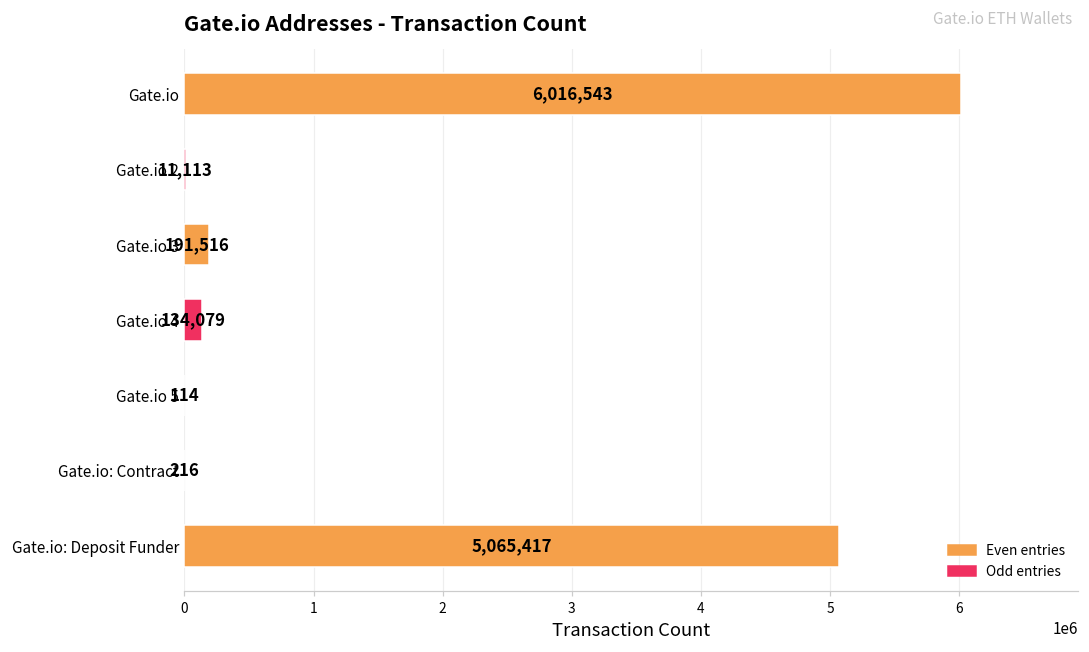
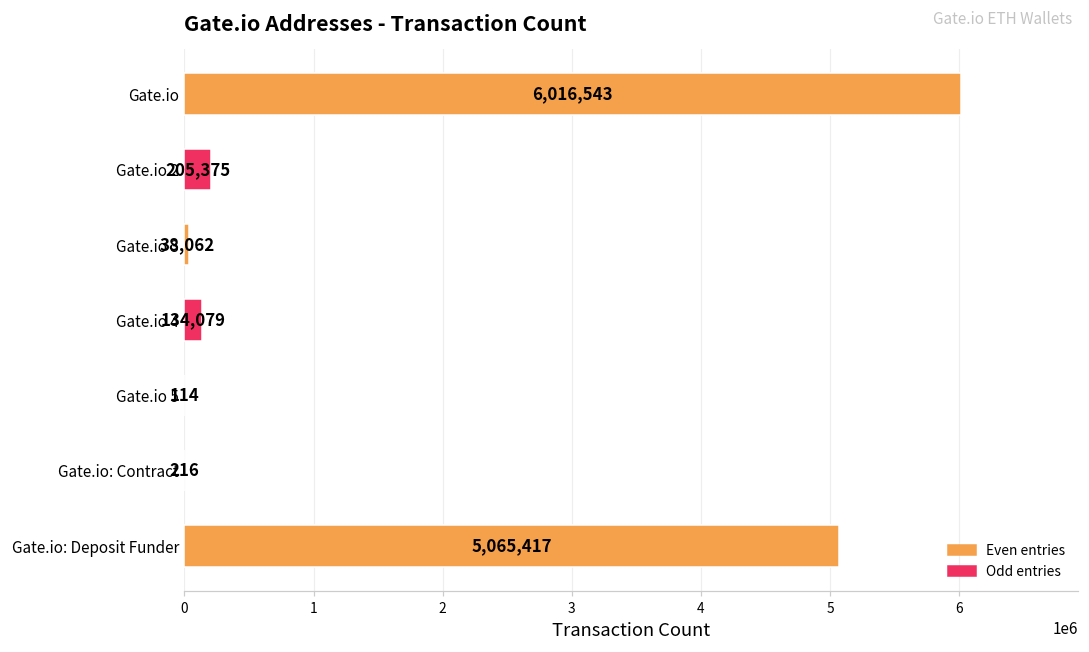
Gate.io 2: 11,113 -> 205,375
Gate.io 3: 191,516 -> 38,062
